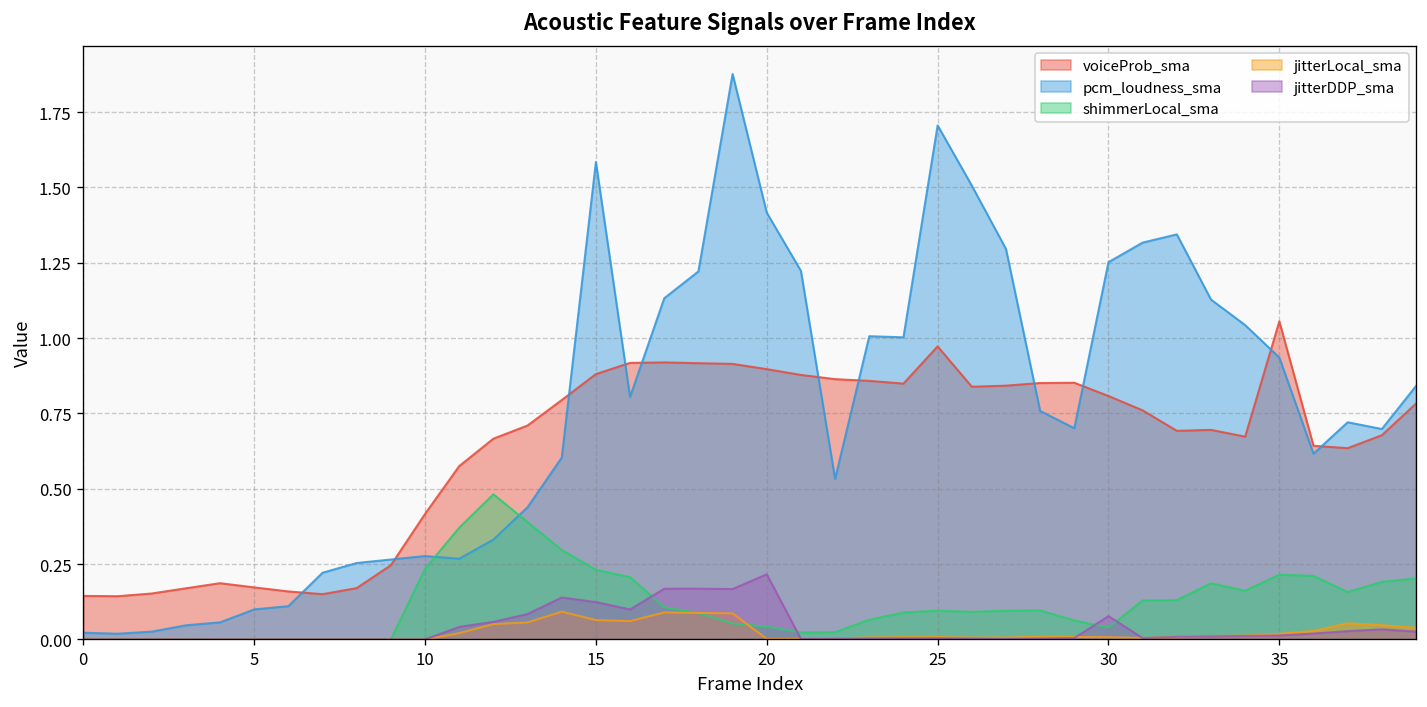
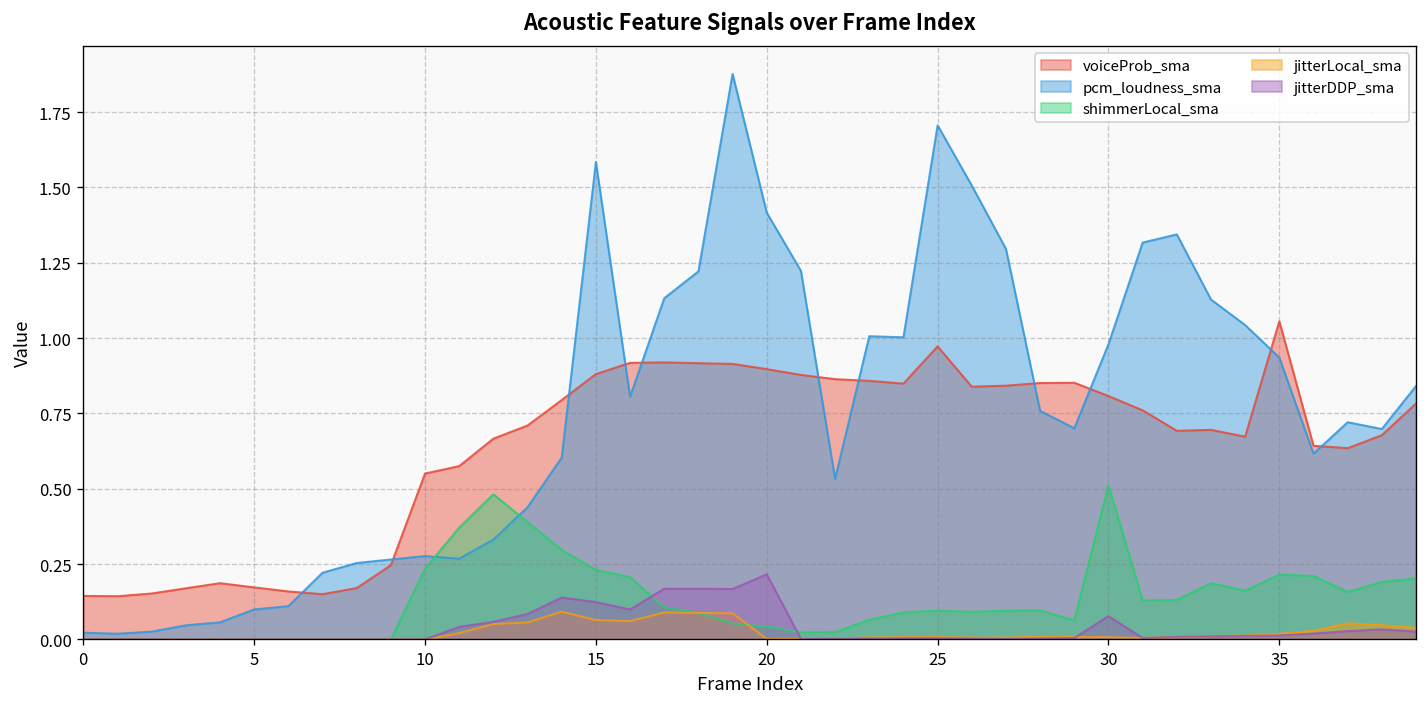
voiceProb_sma, 10: 0.42 -> 0.55
pcm_loudness_sma, 30: 1.25 -> 0.98
shimmerLocal_sma, 30: 0.04 -> 0.51
